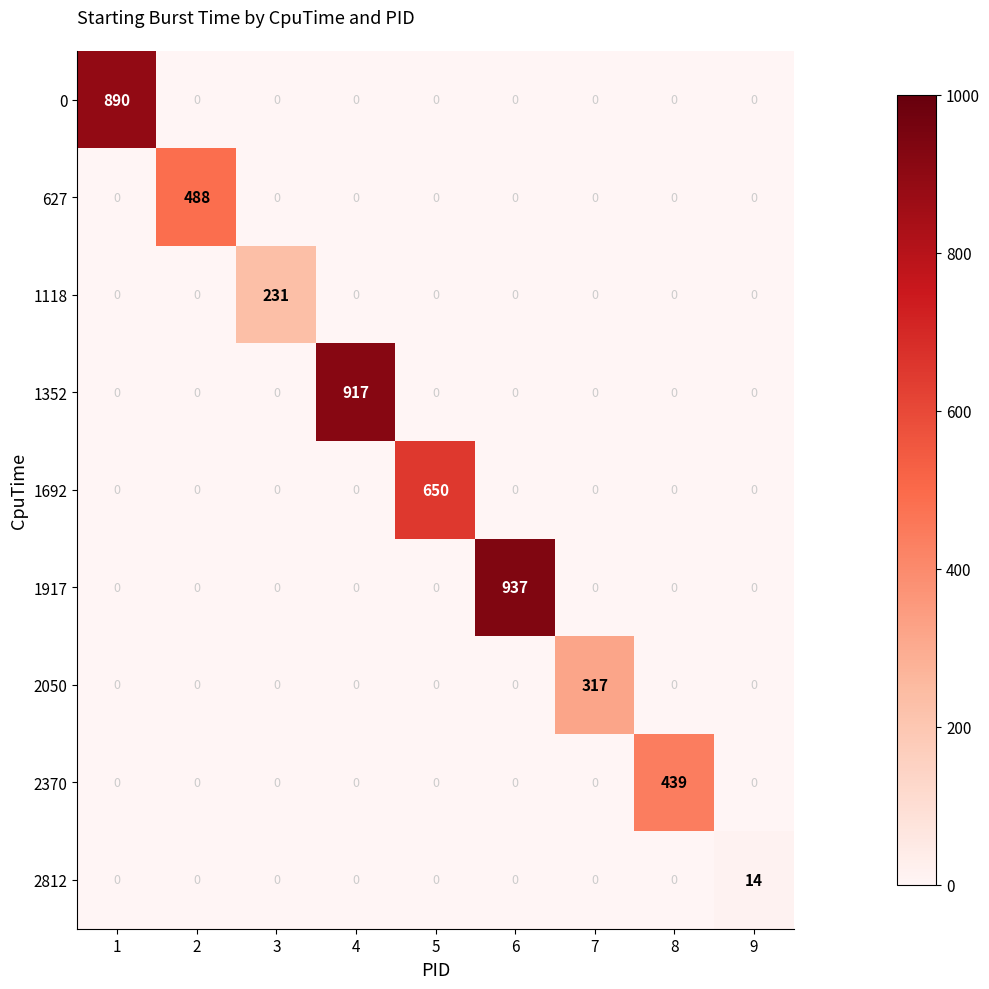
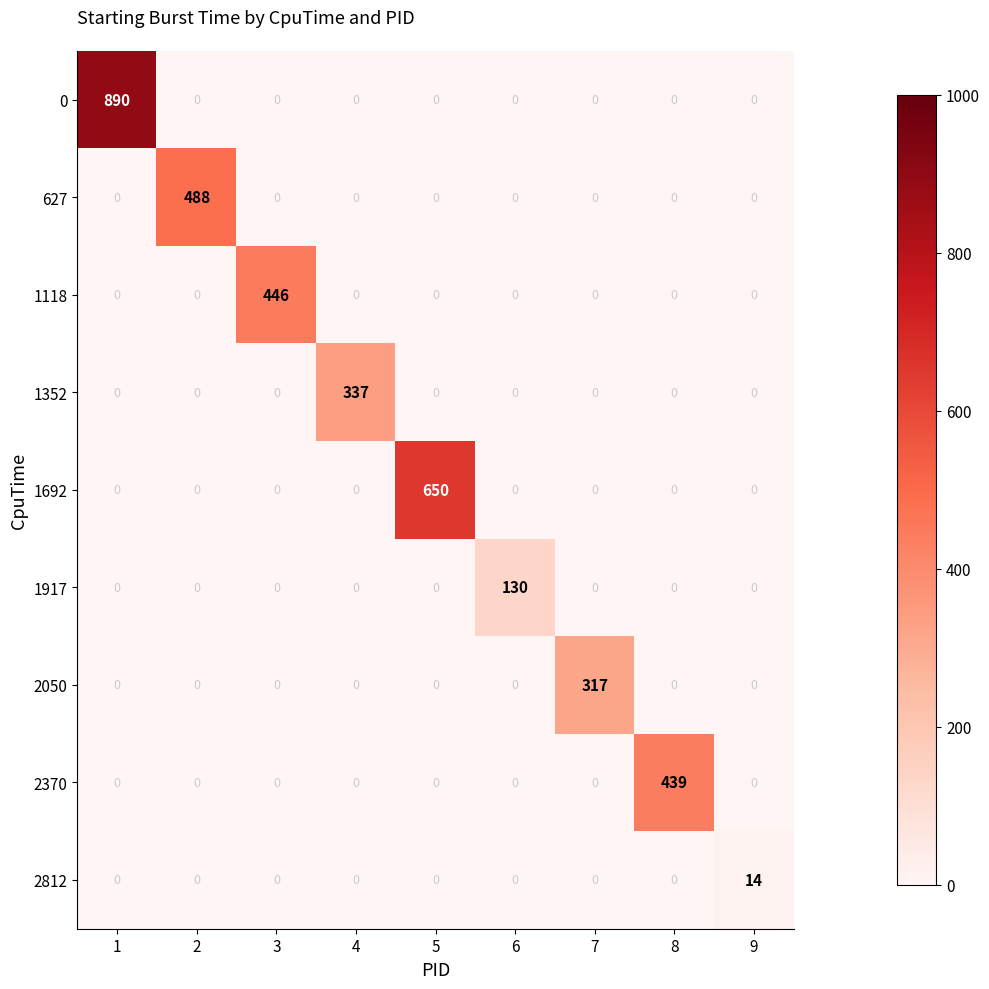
1118, 3: 231 -> 446
1352, 4: 917 -> 337
1917, 6: 937 -> 130
